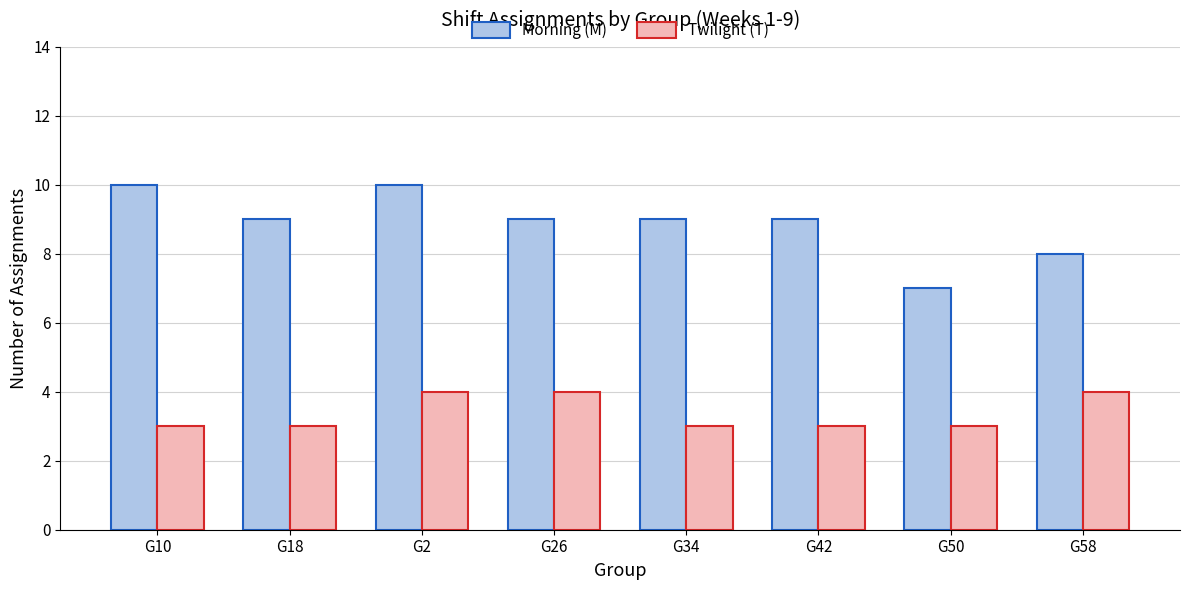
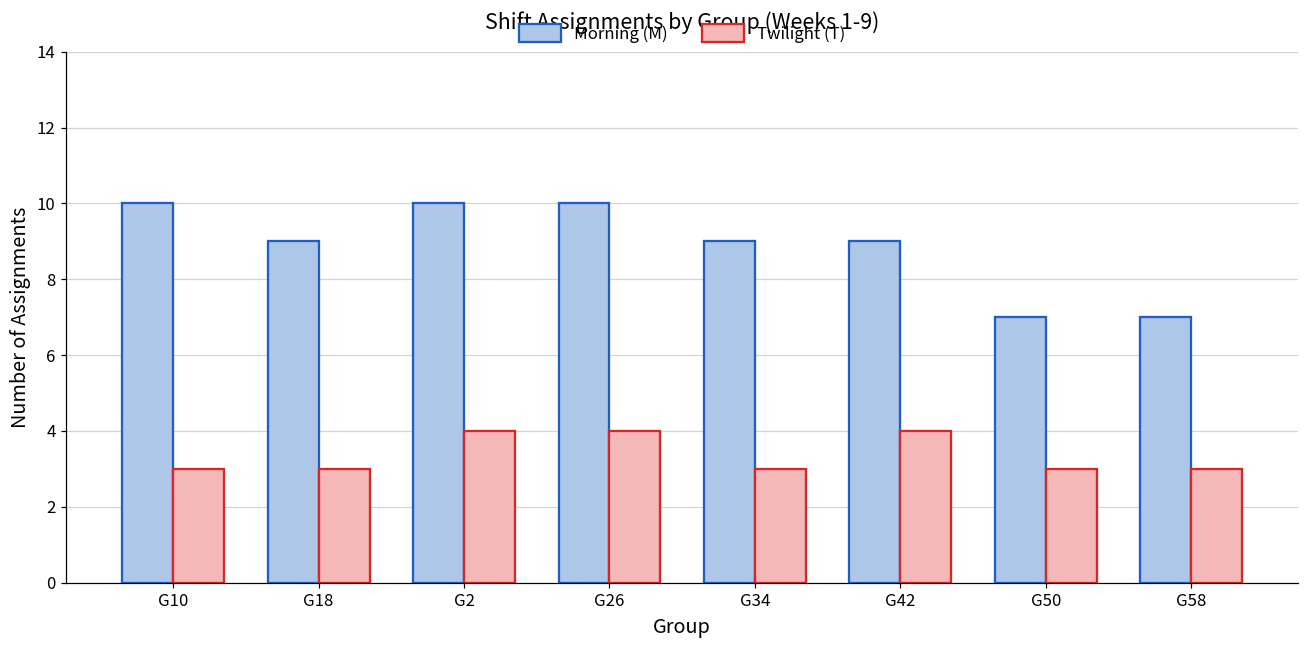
Morning (M), G26: 9 -> 10
Twilight (T), G42: 3 -> 4
Morning (M), G58: 8 -> 7
Twilight (T), G58: 4 -> 3
